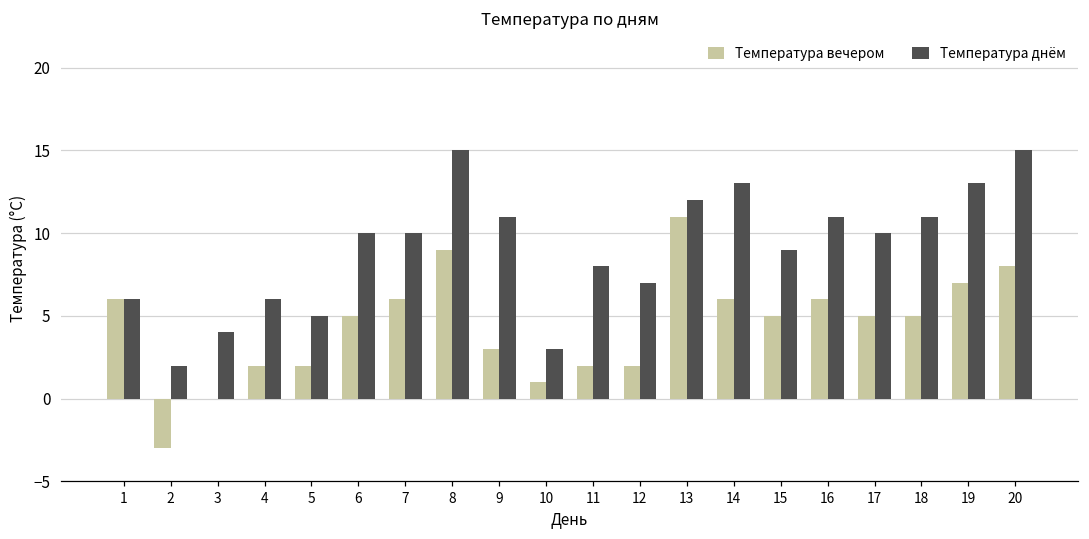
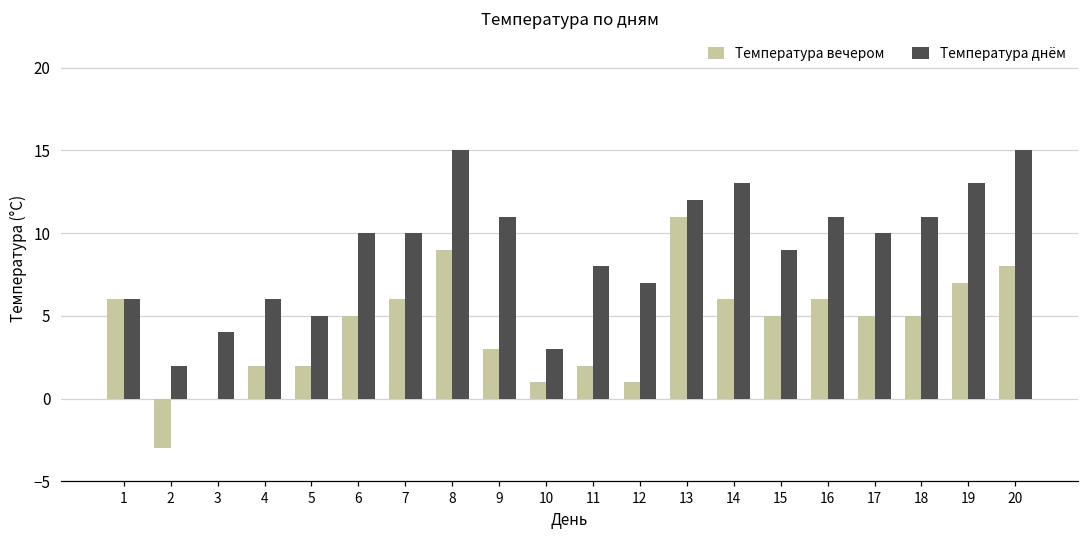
Температура вечером, 12: 2 -> 1
